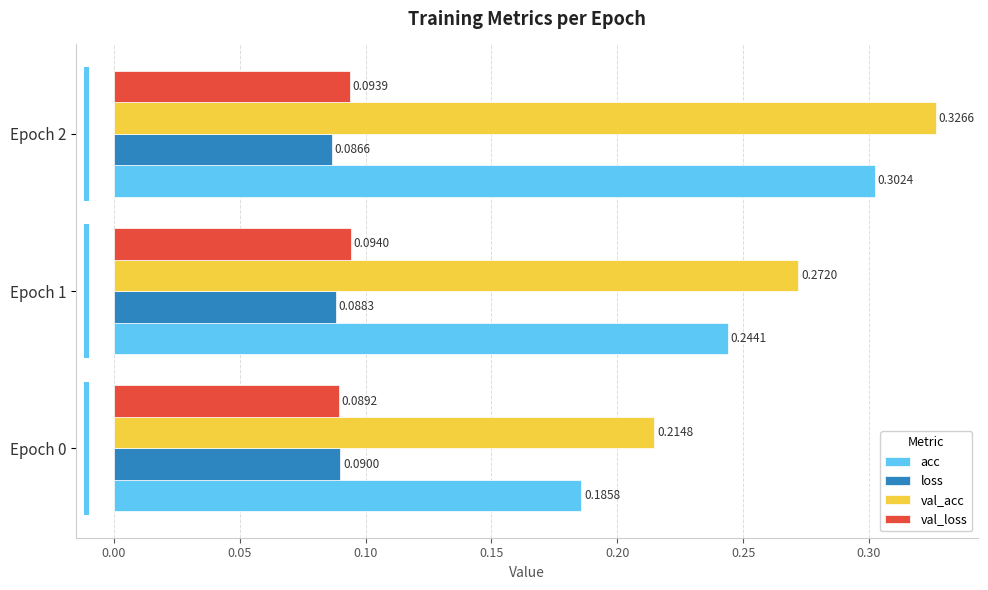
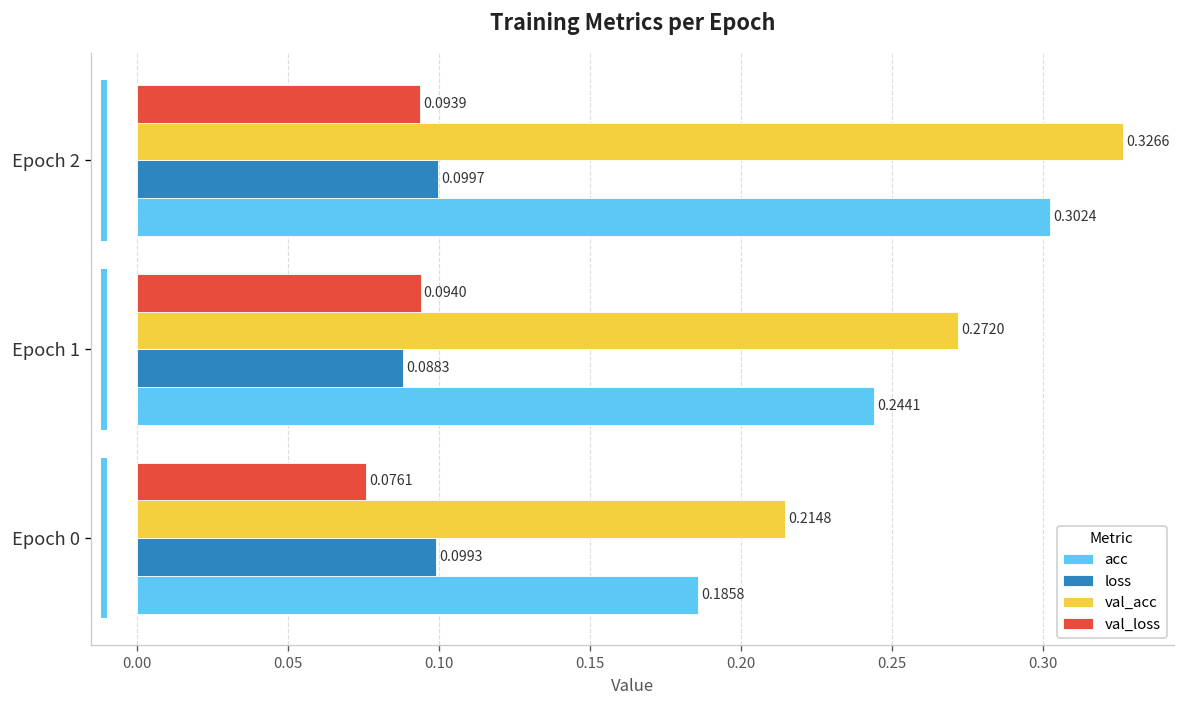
loss, Epoch 2: 0.0866 -> 0.0997
val_loss, Epoch 0: 0.0892 -> 0.0761
loss, Epoch 0: 0.0900 -> 0.0993
